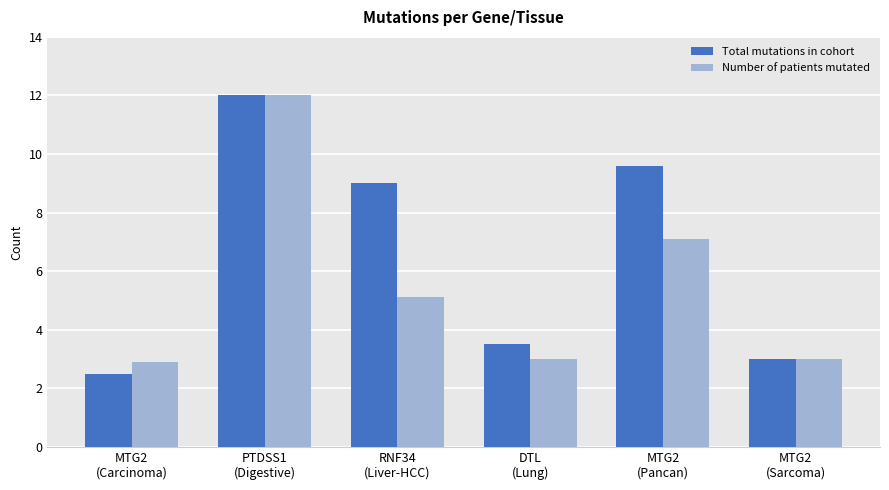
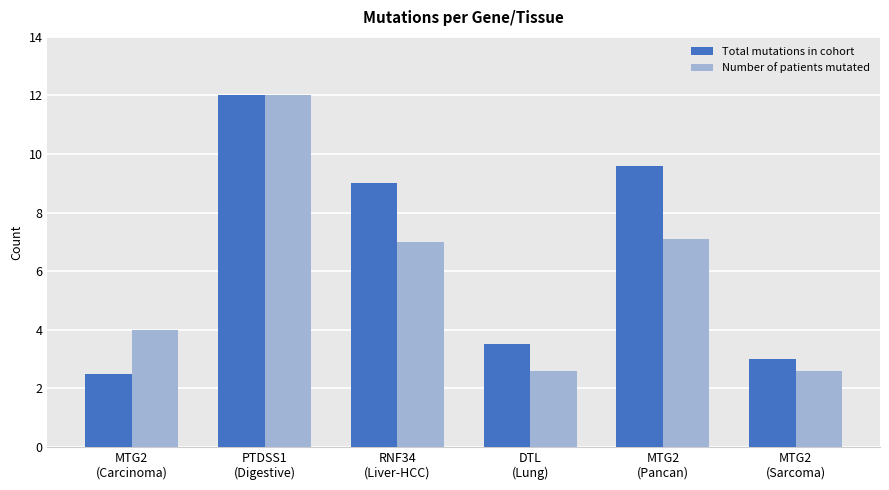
Number of patients mutated, MTG2 (Carcinoma): 2.9 -> 4.0
Number of patients mutated, RNF34 (Liver-HCC): 5.1 -> 7.0
Number of patients mutated, DTL (Lung): 3.0 -> 2.6
Number of patients mutated, MTG2 (Sarcoma): 3.0 -> 2.6
